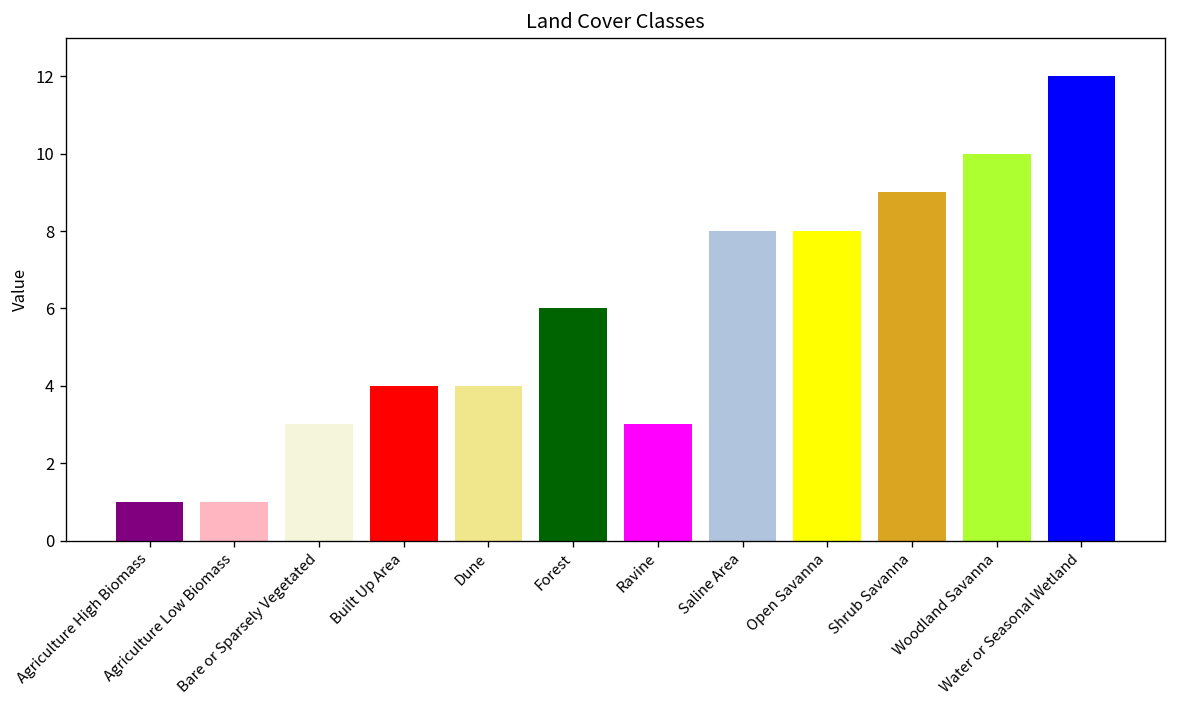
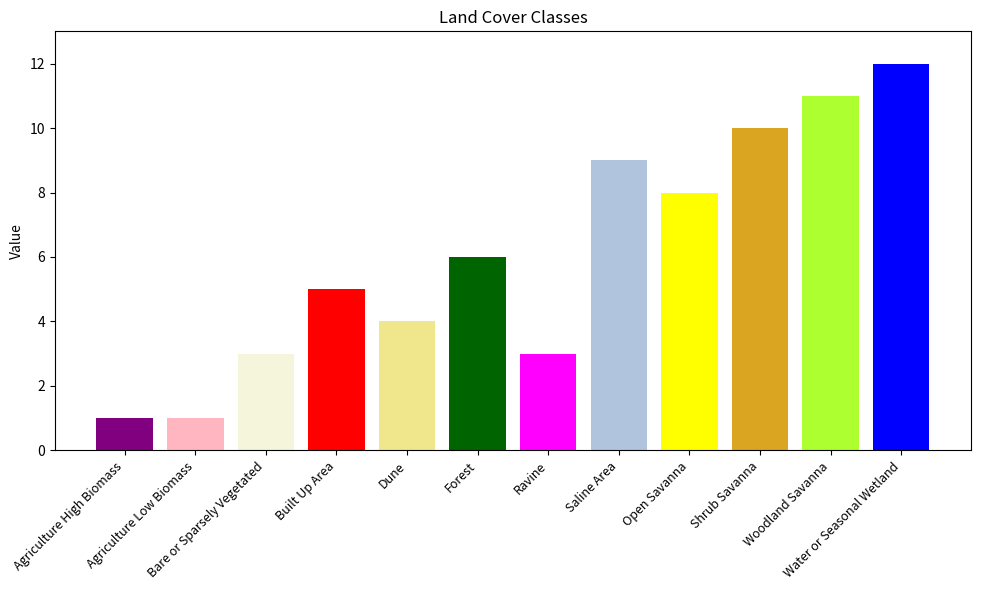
Built Up Area: 4 -> 5
Saline Area: 8 -> 9
Shrub Savanna: 9 -> 10
Woodland Savanna: 10 -> 11
